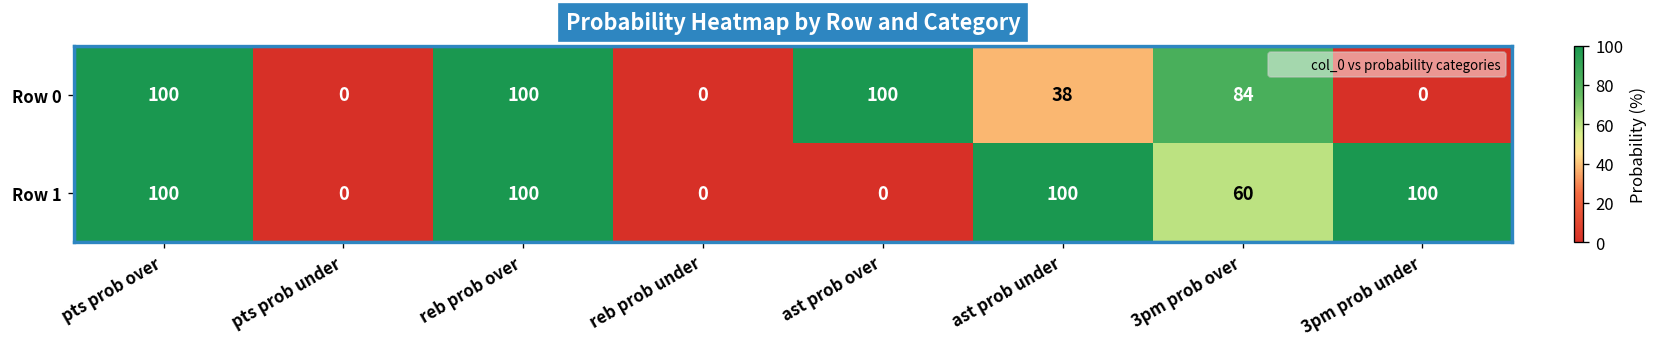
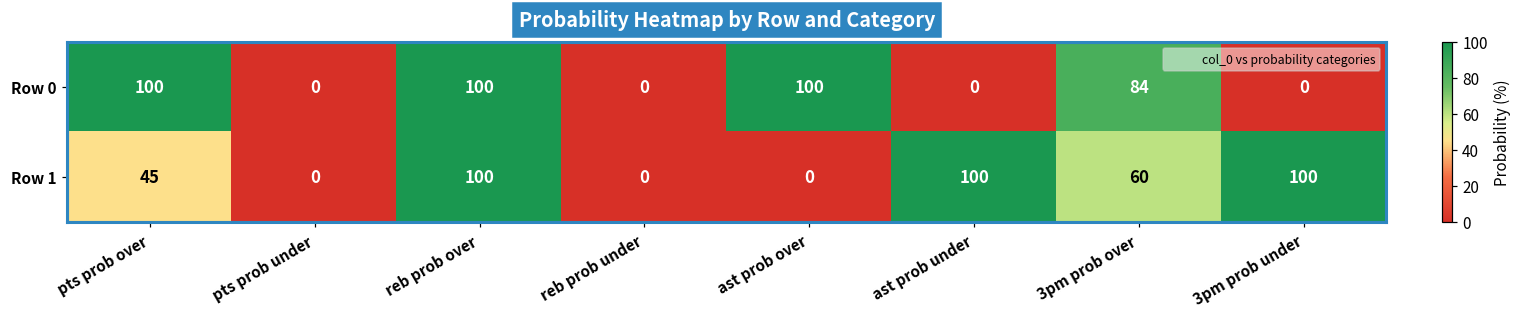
Row 0, ast prob under: 38 -> 0
Row 1, pts prob over: 100 -> 45
